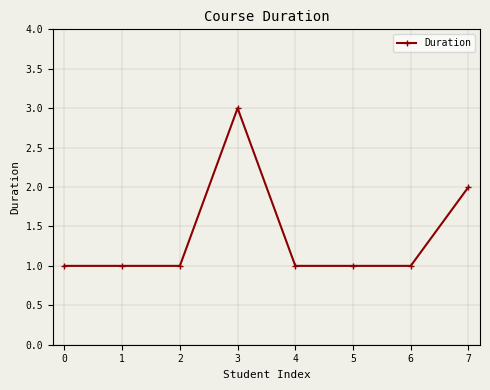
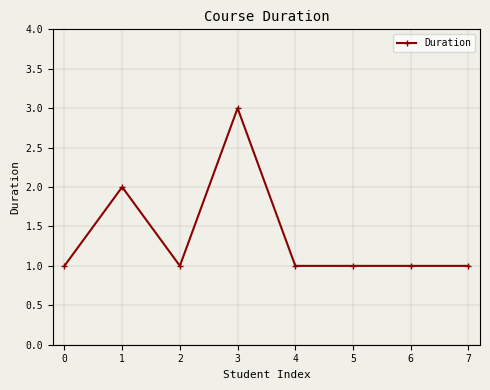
1: 1 -> 2
7: 2 -> 1
